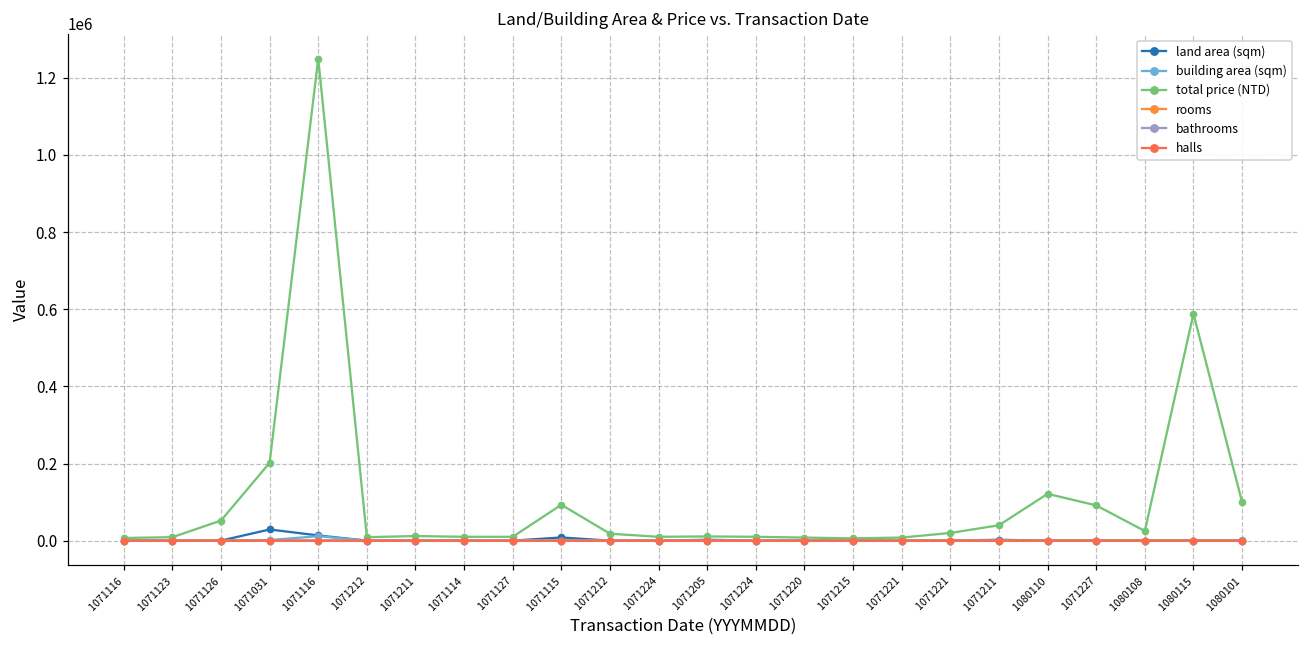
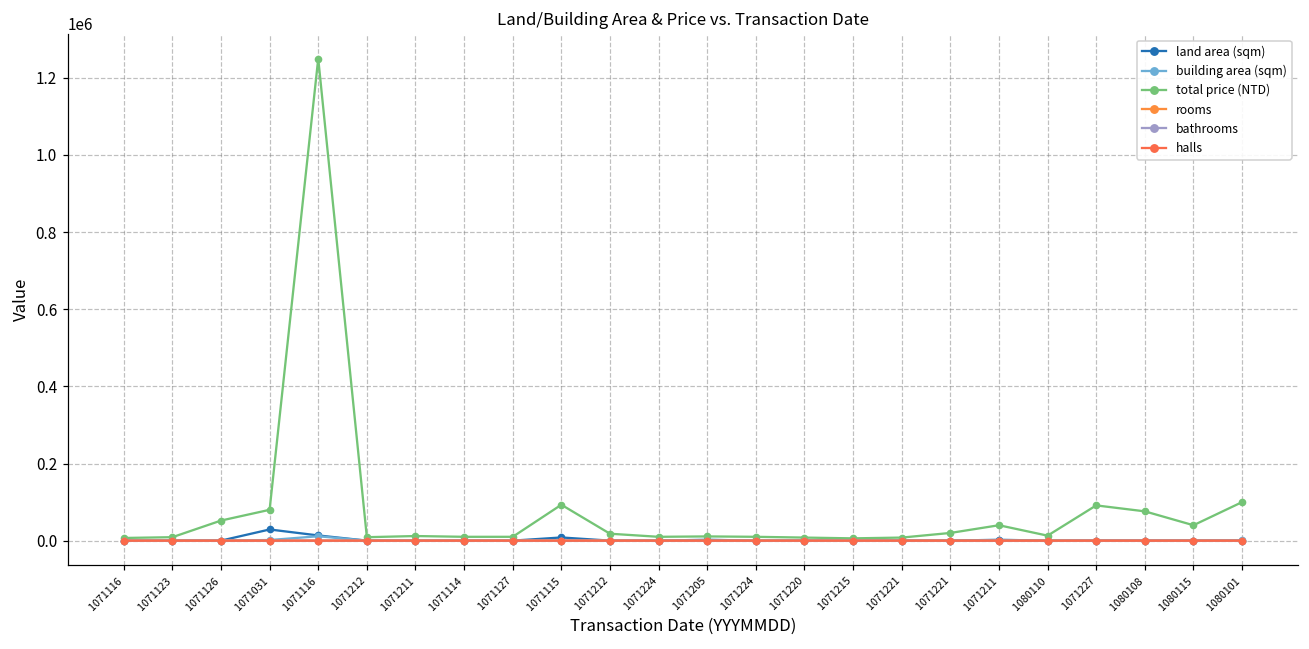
total price (NTD), 1071031: 200000 -> 80000
total price (NTD), 1080110: 120000 -> 10000
total price (NTD), 1080108: 30000 -> 80000
total price (NTD), 1080115: 590000 -> 40000
